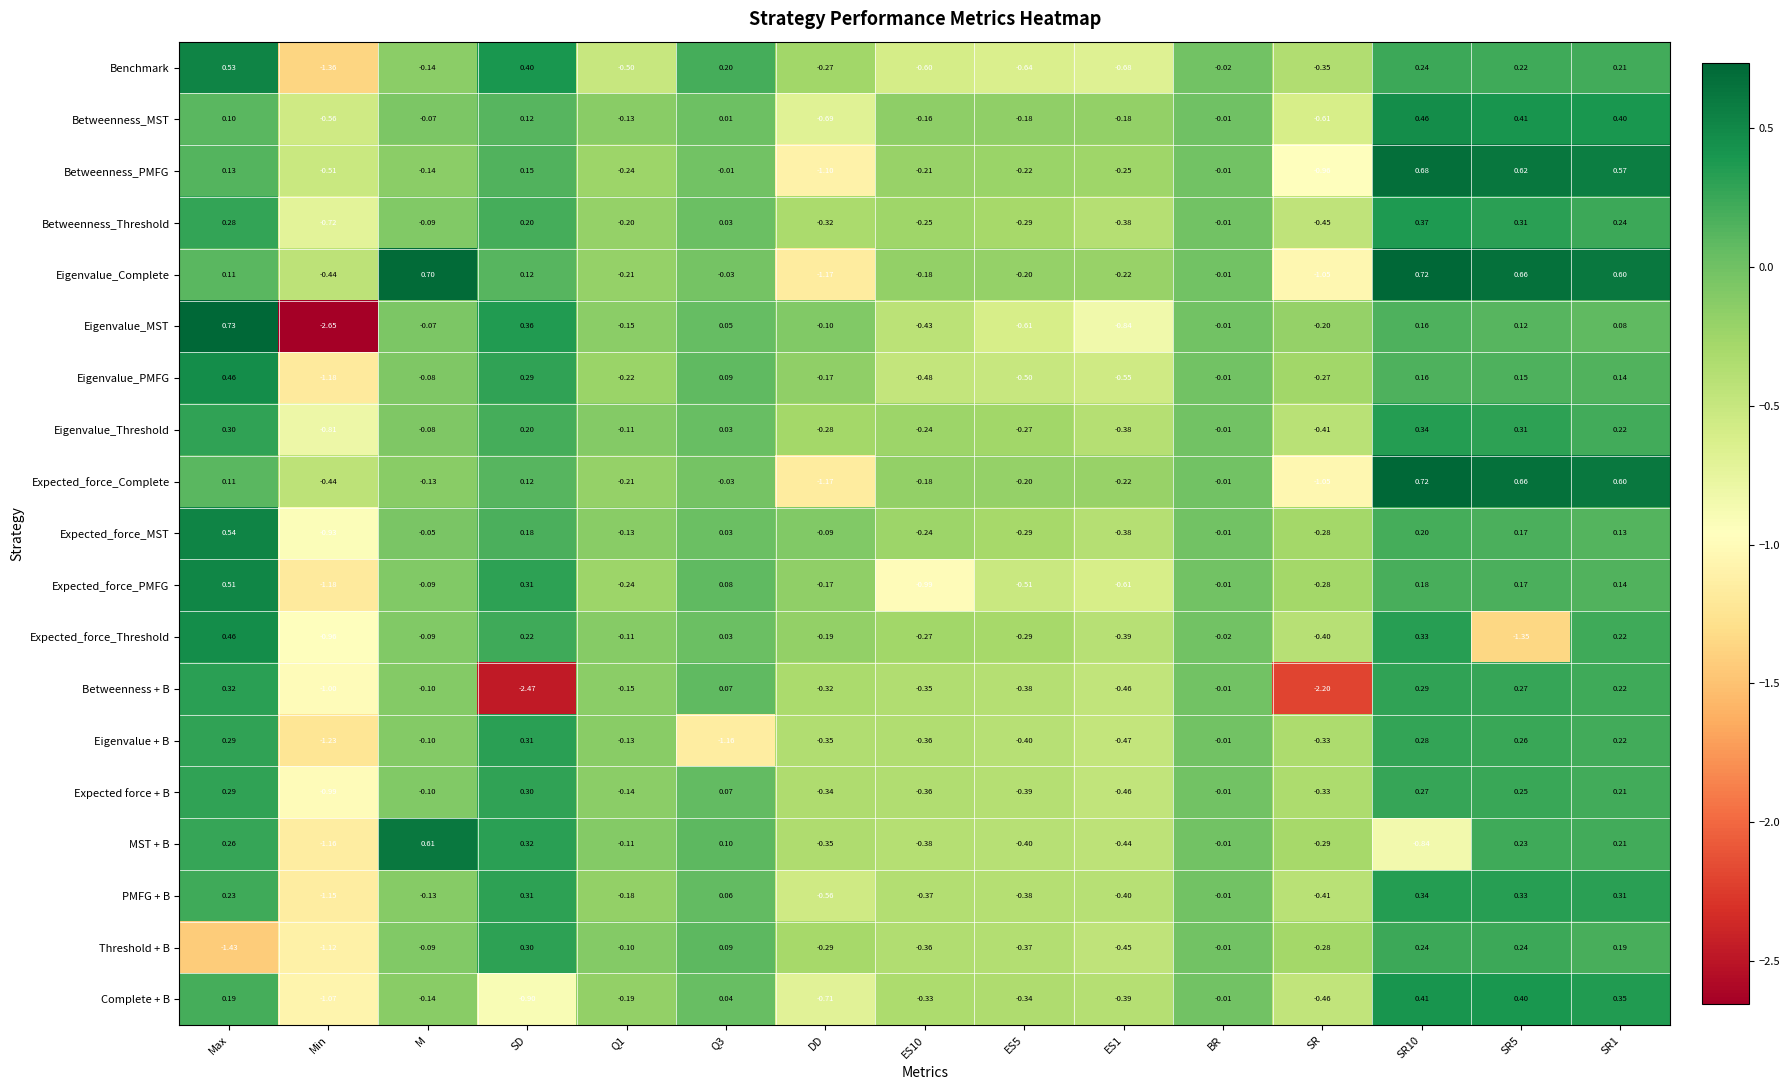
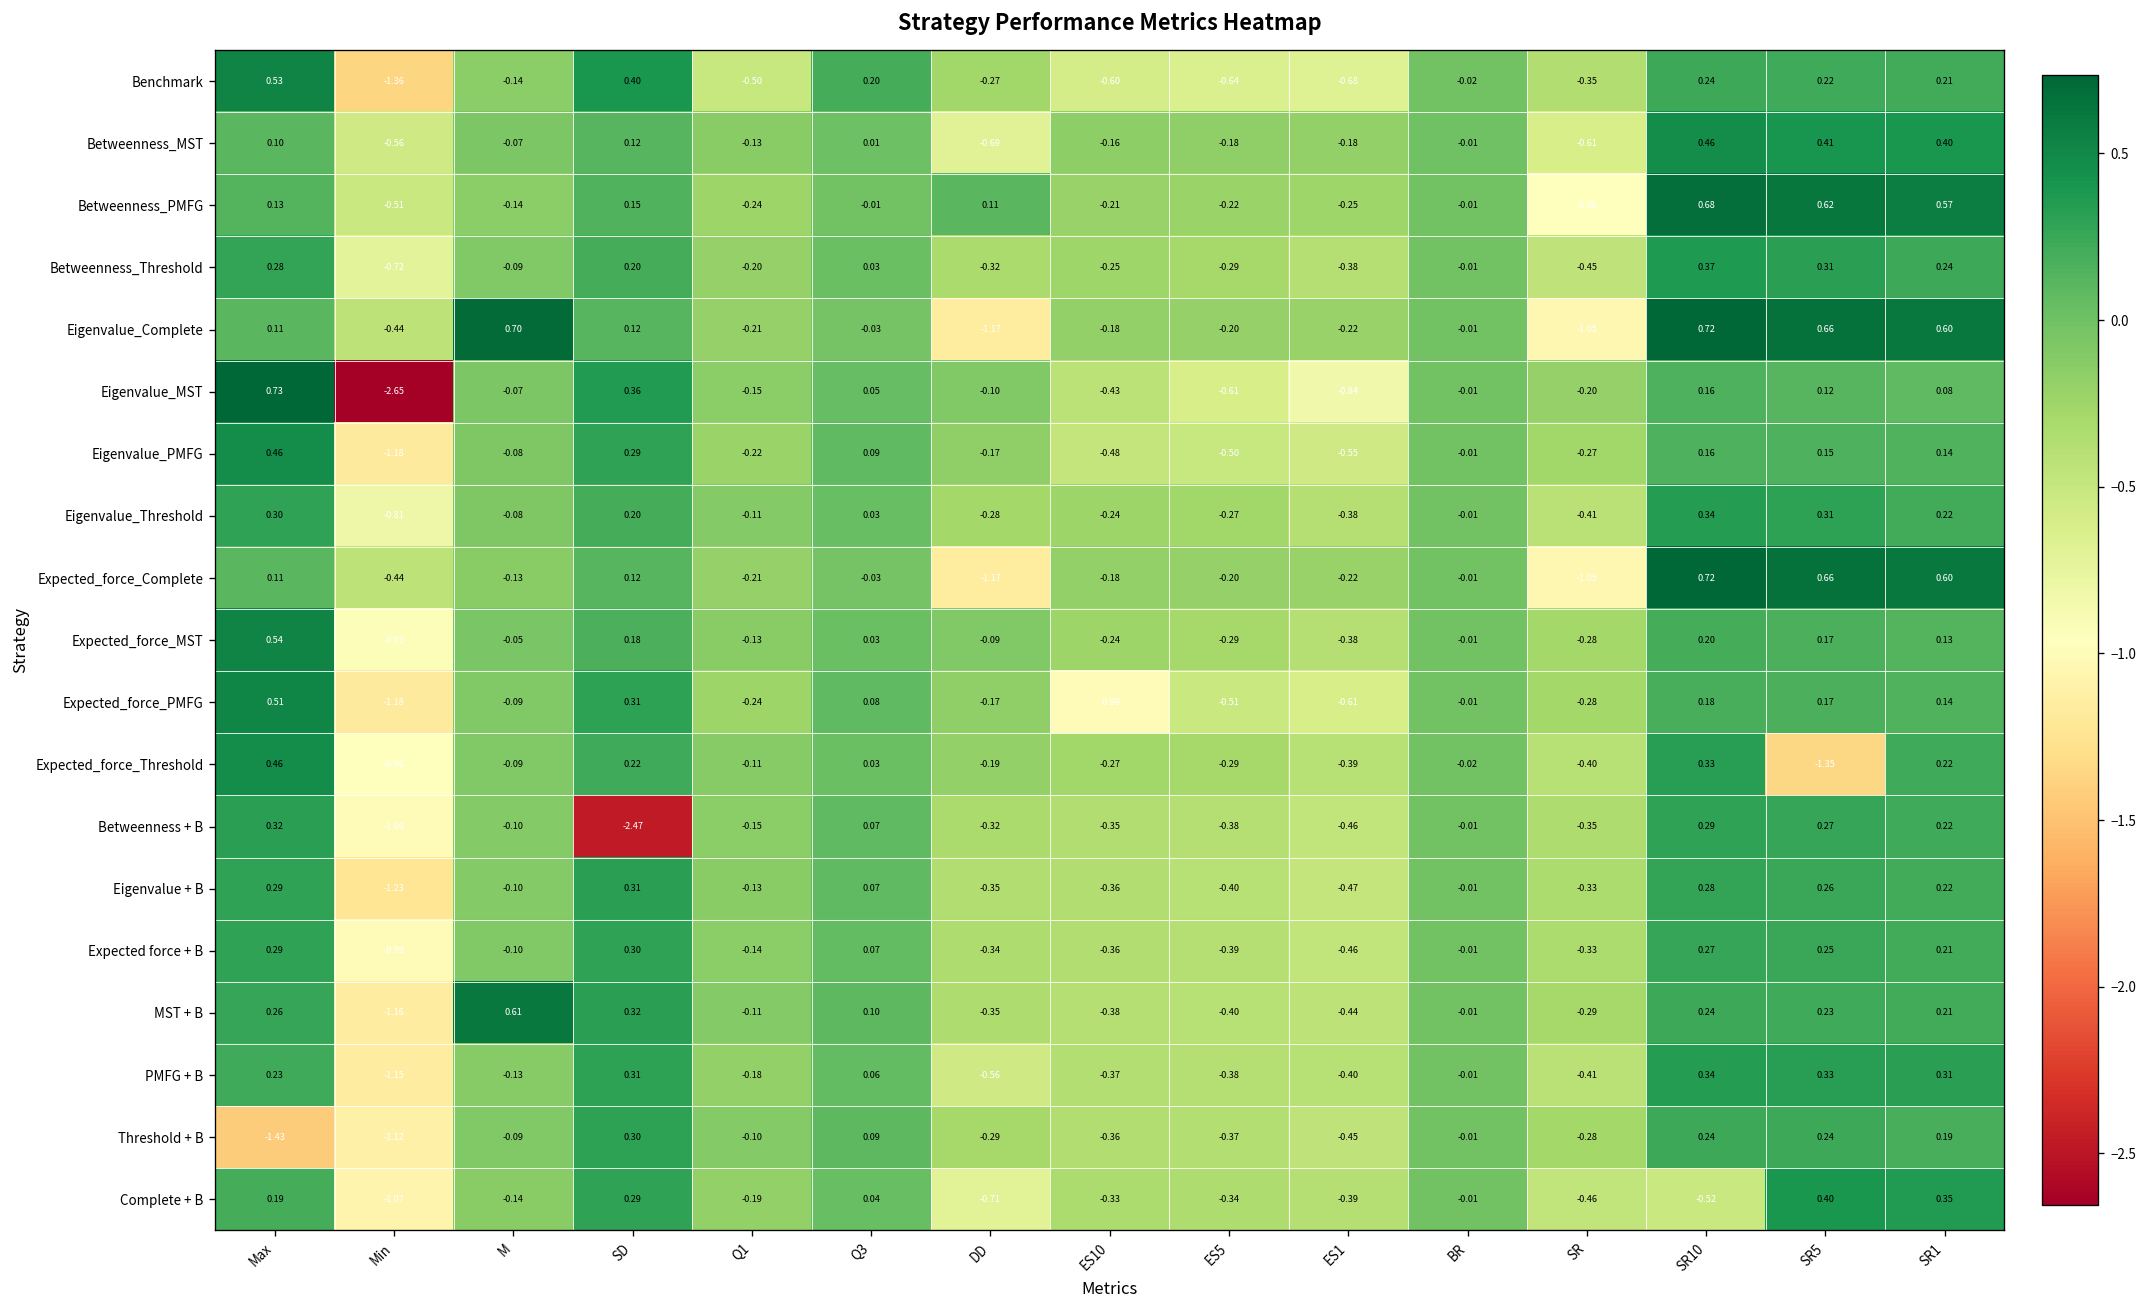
Betweenness_PMFG, DD: -1.10 -> 0.11
Betweenness + B, SR: -2.20 -> -0.35
Eigenvalue + B, Q3: -1.16 -> 0.07
MST + B, SR10: -0.84 -> 0.24
Complete + B, SD: -0.90 -> 0.29
Complete + B, SR10: 0.41 -> -0.52
